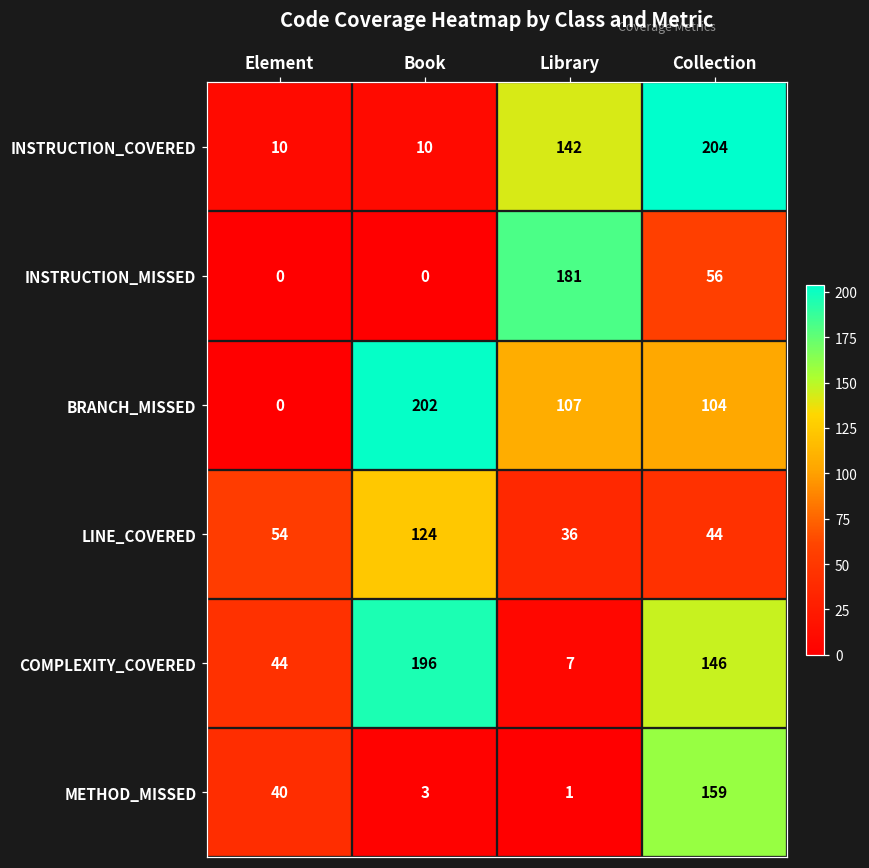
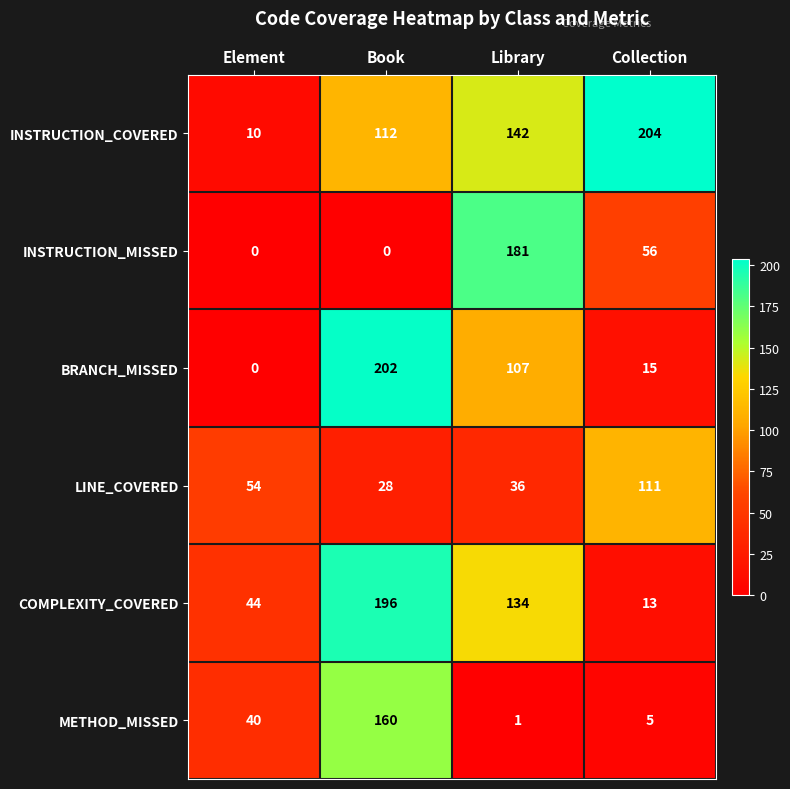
INSTRUCTION_COVERED, Book: 10 -> 112
BRANCH_MISSED, Collection: 104 -> 15
LINE_COVERED, Book: 124 -> 28
LINE_COVERED, Collection: 44 -> 111
COMPLEXITY_COVERED, Library: 7 -> 134
COMPLEXITY_COVERED, Collection: 146 -> 13
METHOD_MISSED, Book: 3 -> 160
METHOD_MISSED, Collection: 159 -> 5
